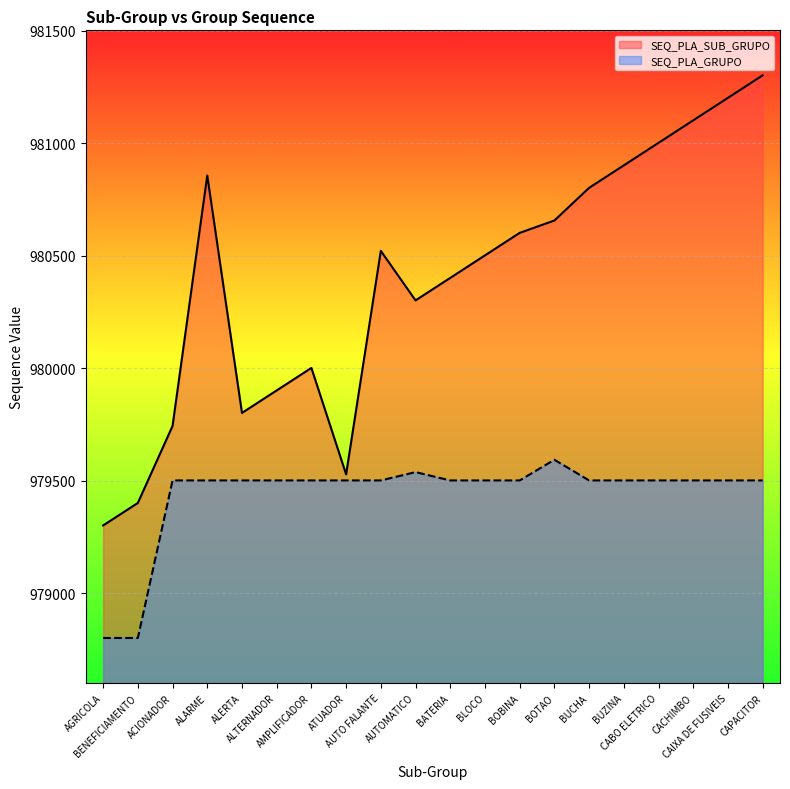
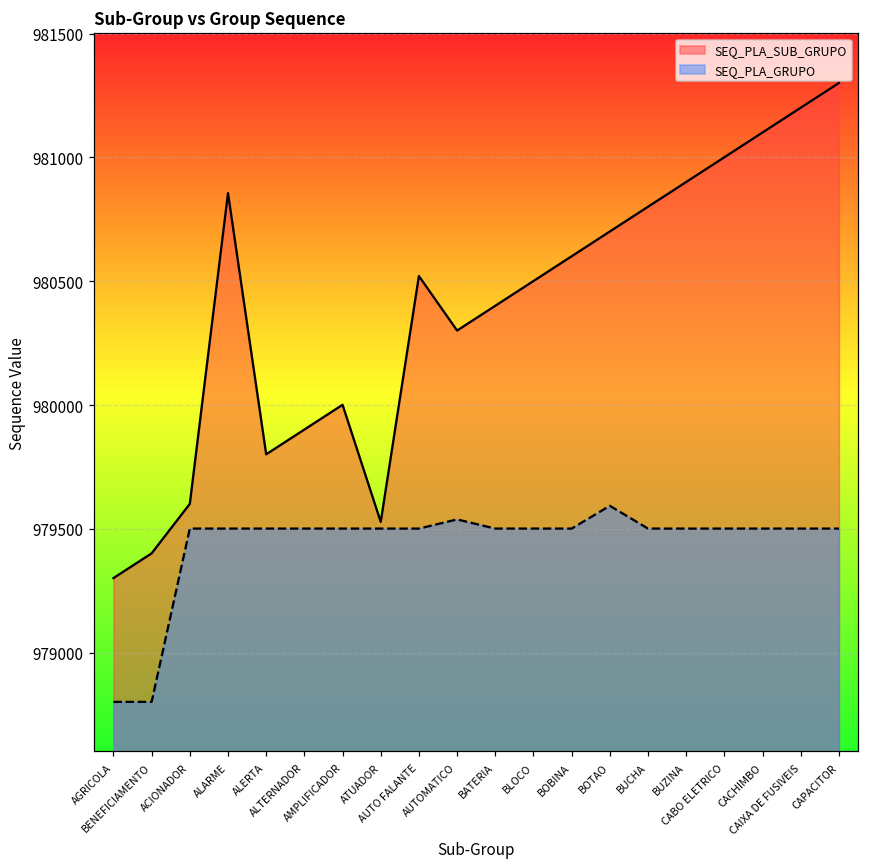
SEQ_PLA_SUB_GRUPO, ACIONADOR: 979740 -> 979600
SEQ_PLA_SUB_GRUPO, BOTAO: 980660 -> 980700
